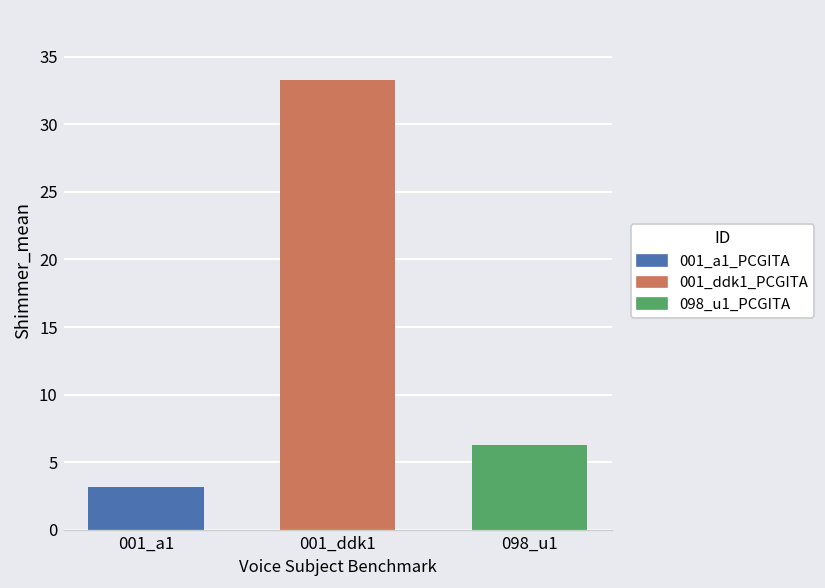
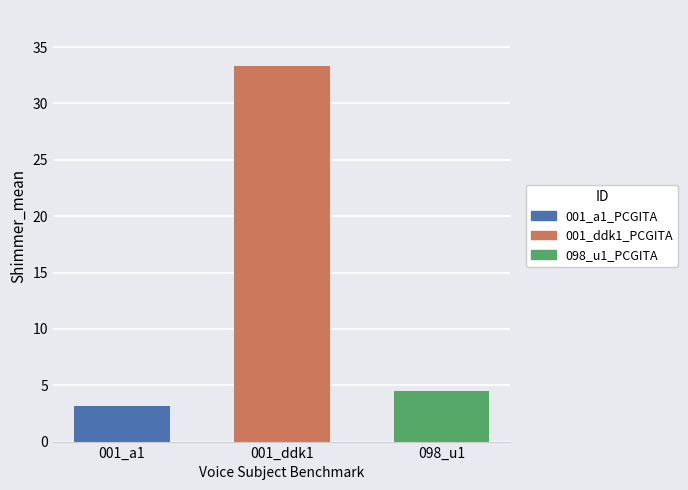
098_u1: 6.3 -> 4.5
